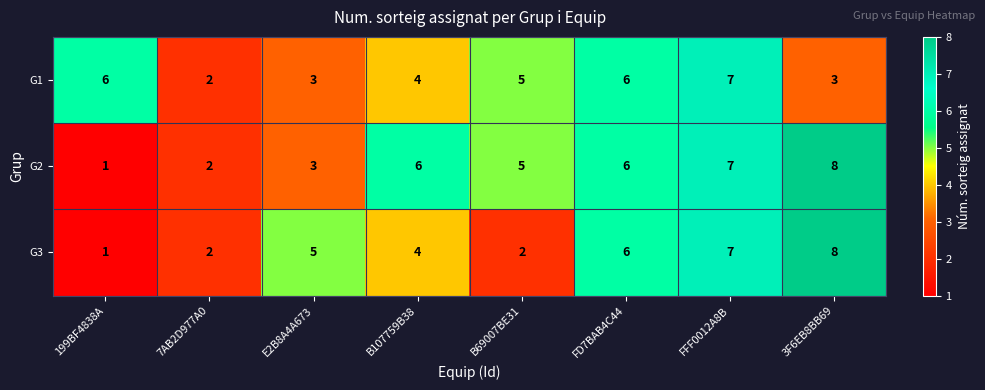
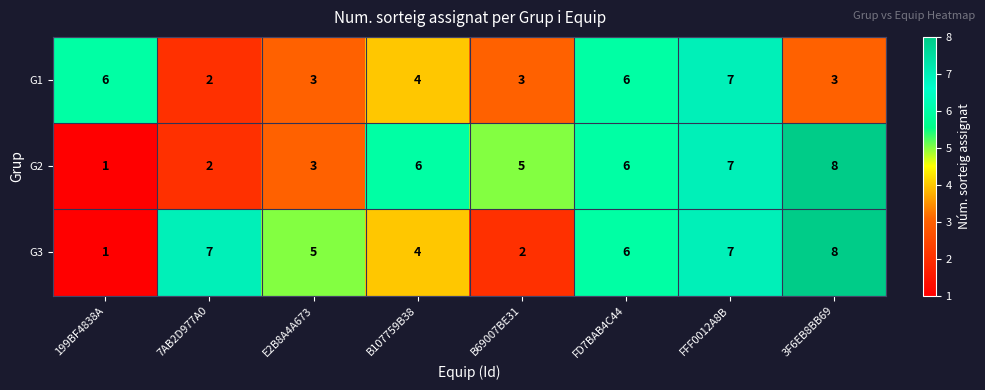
G1, B69007BE31: 5 -> 3
G3, 7AB2D977A0: 2 -> 7
